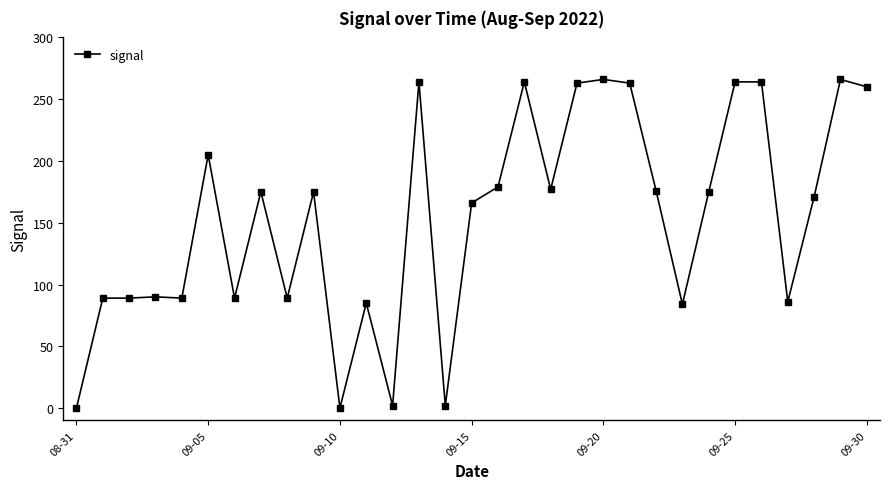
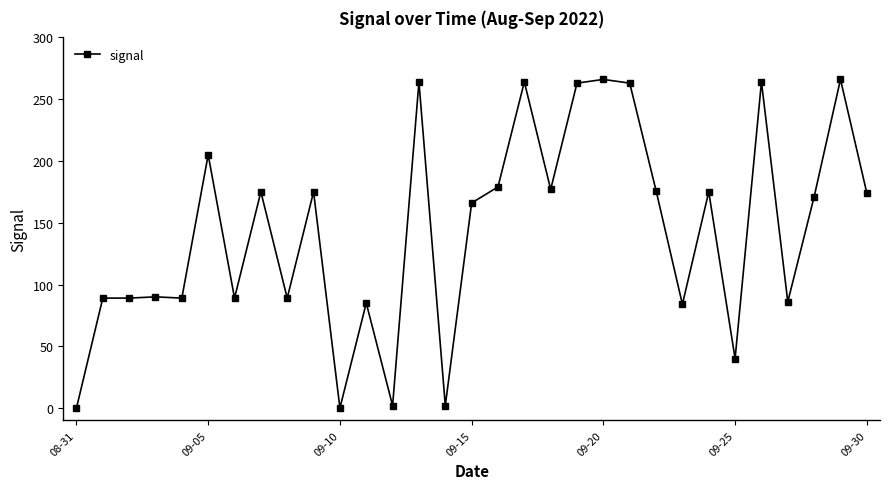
09-25: 264 -> 40
09-30: 260 -> 174
